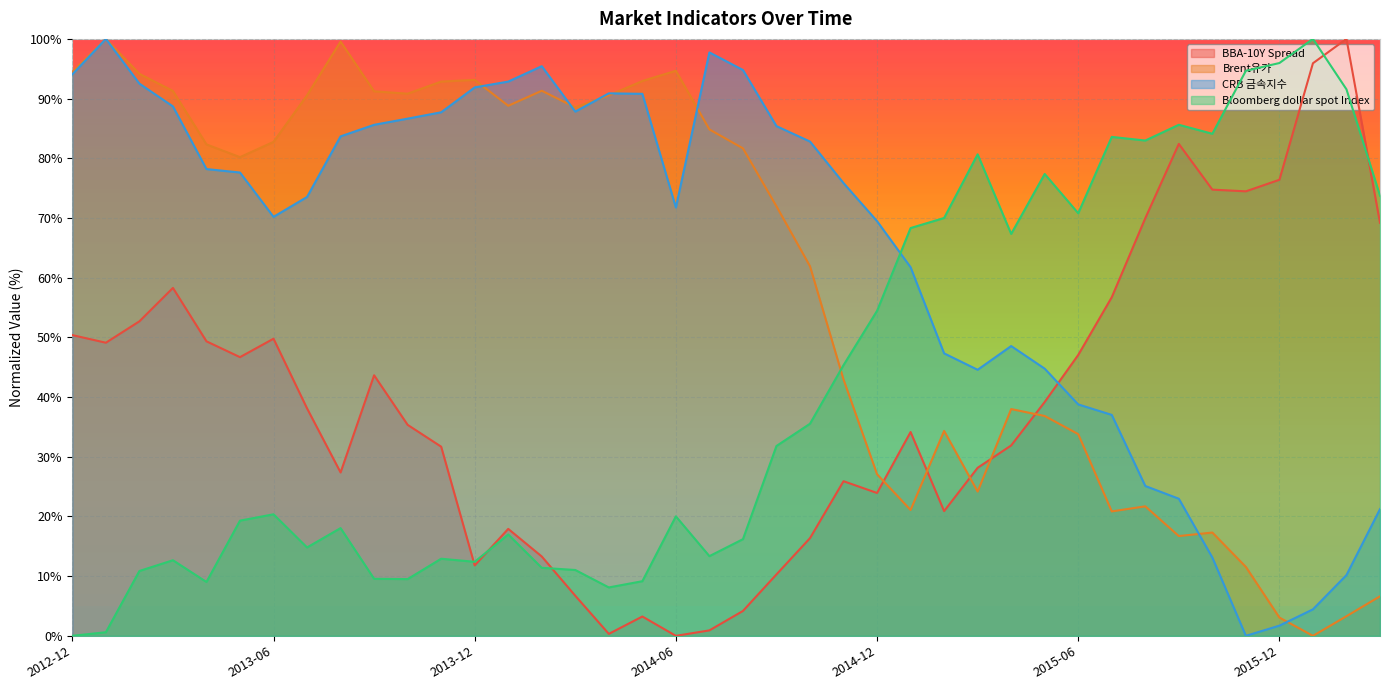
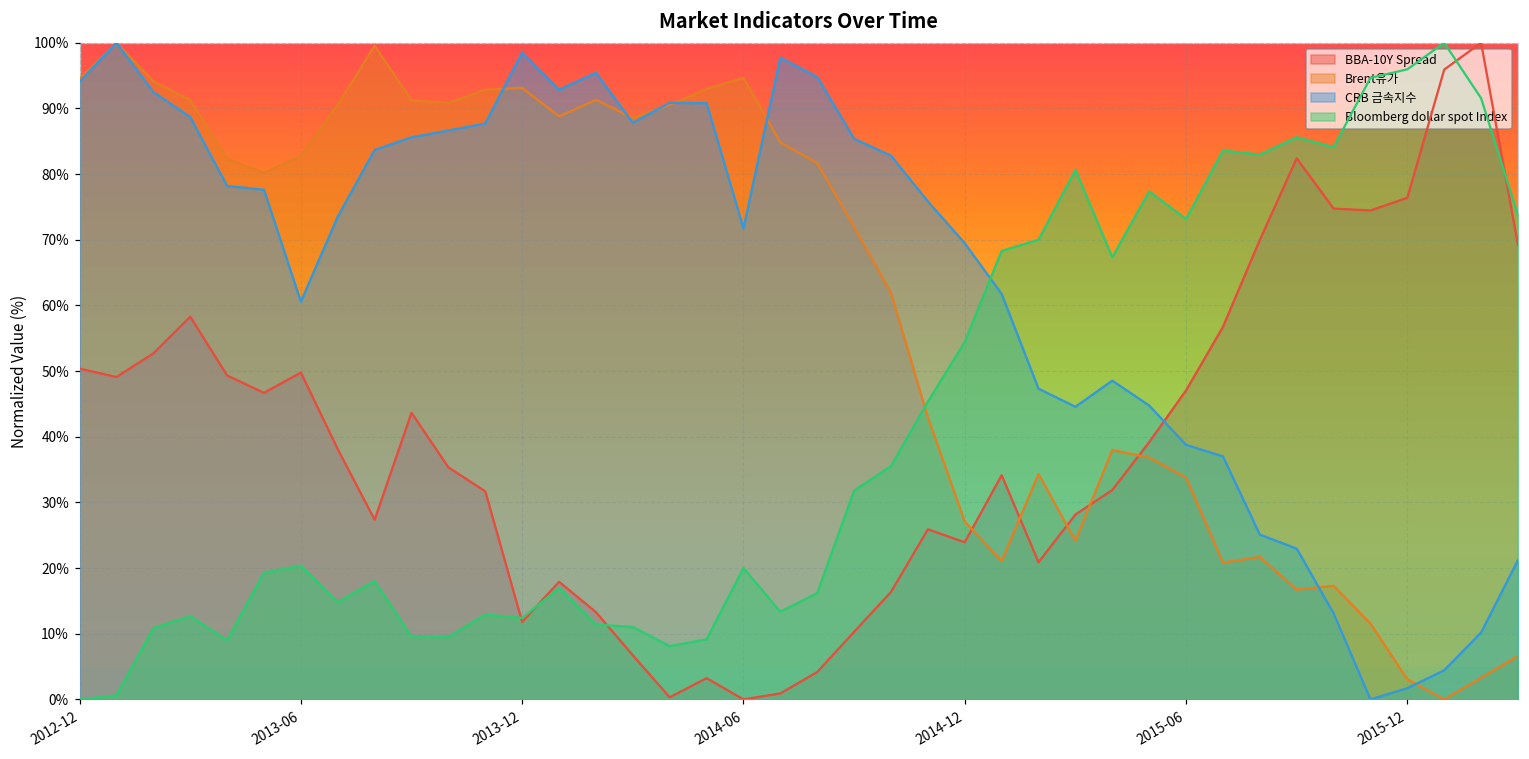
CRB 금속지수, 2013-06: 70% -> 61%
CRB 금속지수, 2013-12: 92% -> 99%
Bloomberg dollar spot Index, 2015-06: 71% -> 73%
